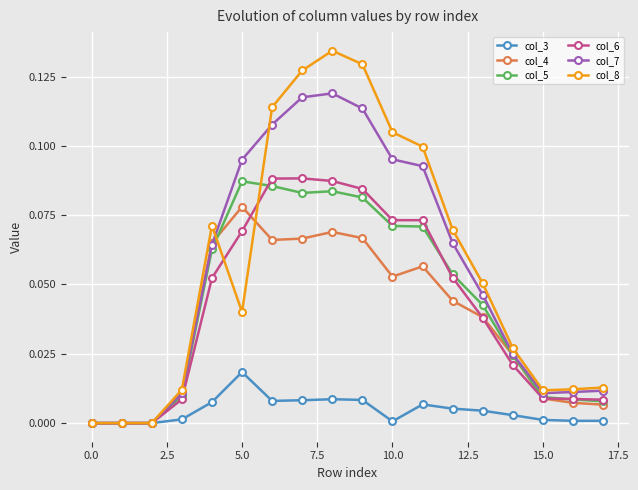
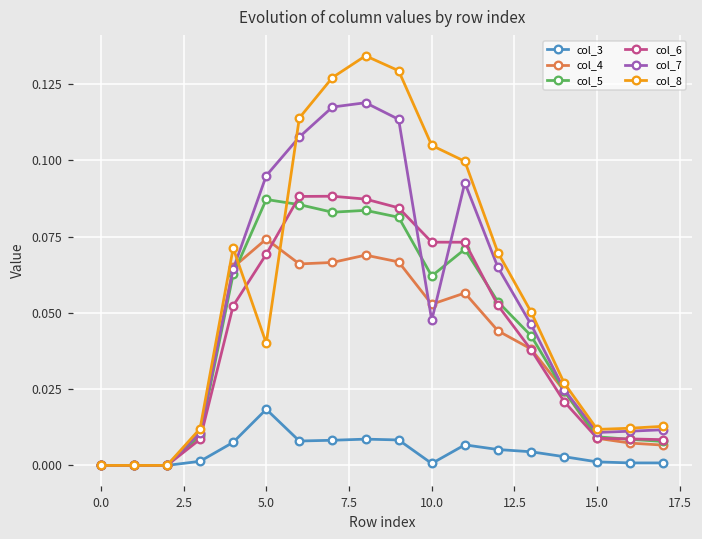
col_4, 5.0: 0.078 -> 0.074
col_5, 10.0: 0.071 -> 0.062
col_7, 10.0: 0.095 -> 0.048
